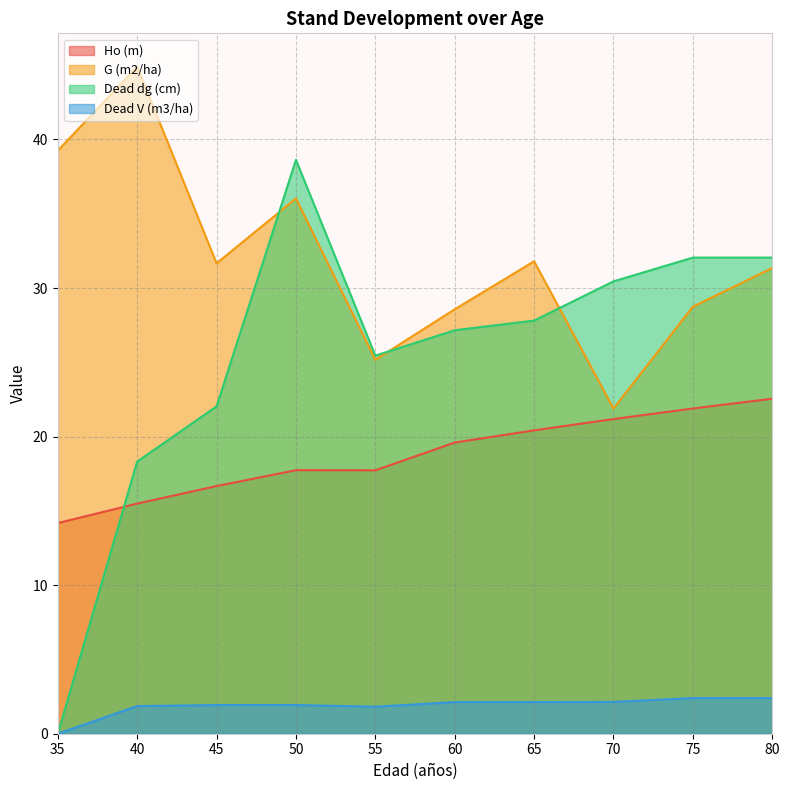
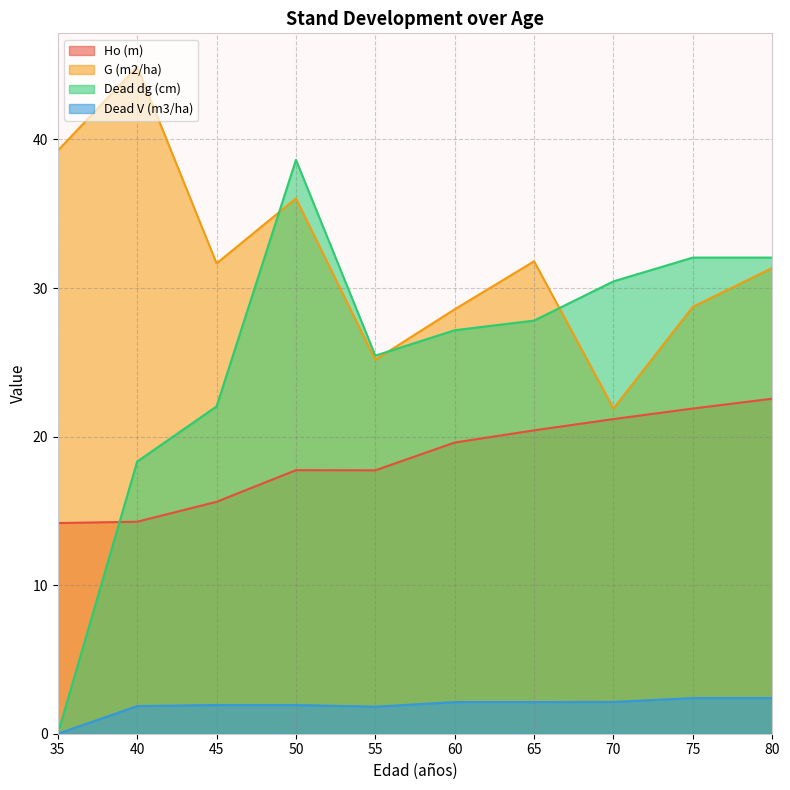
Ho (m), 40: 15.5 -> 14.3
Ho (m), 45: 16.7 -> 15.6
